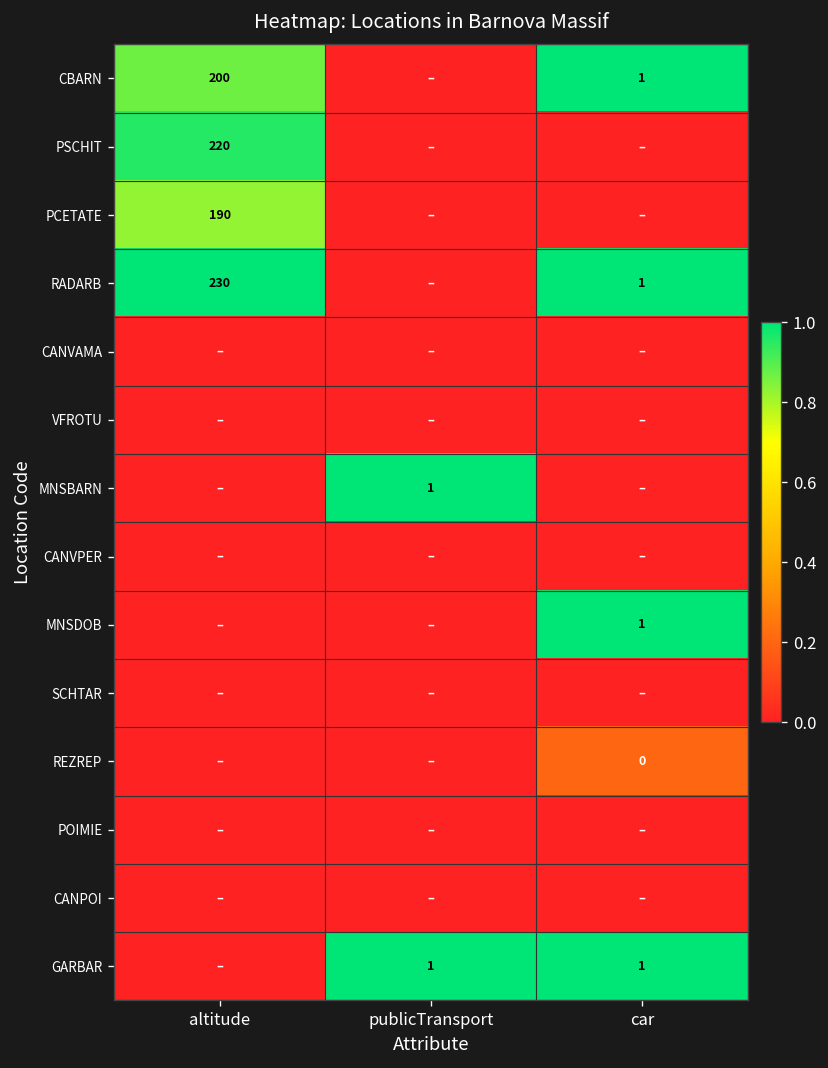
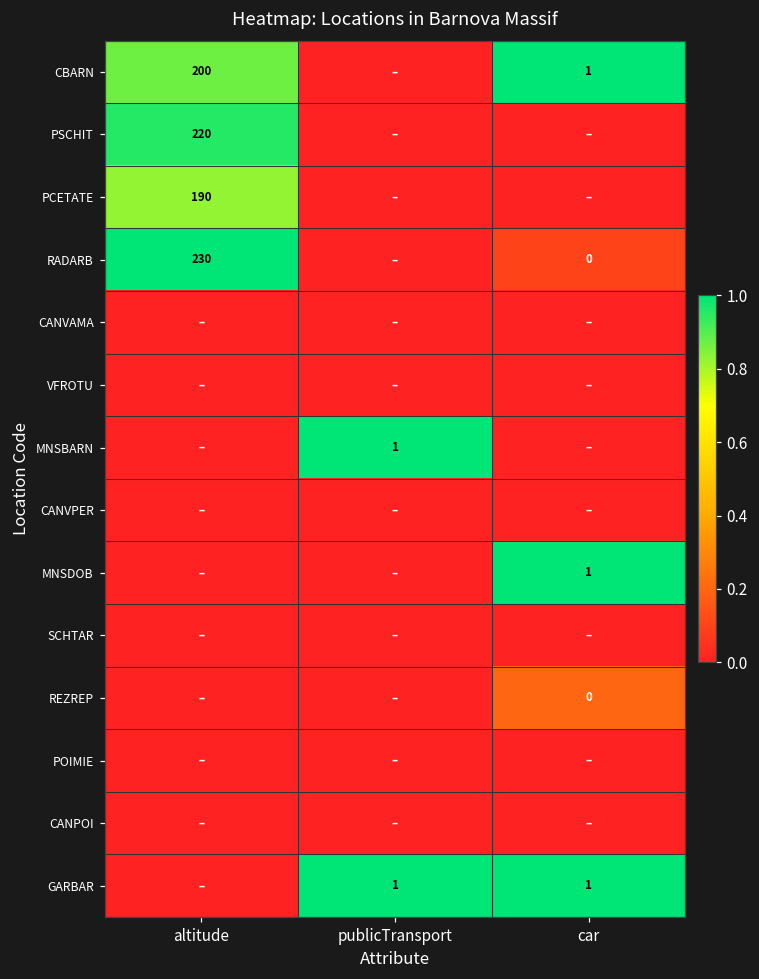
RADARB, car: 1 -> 0
